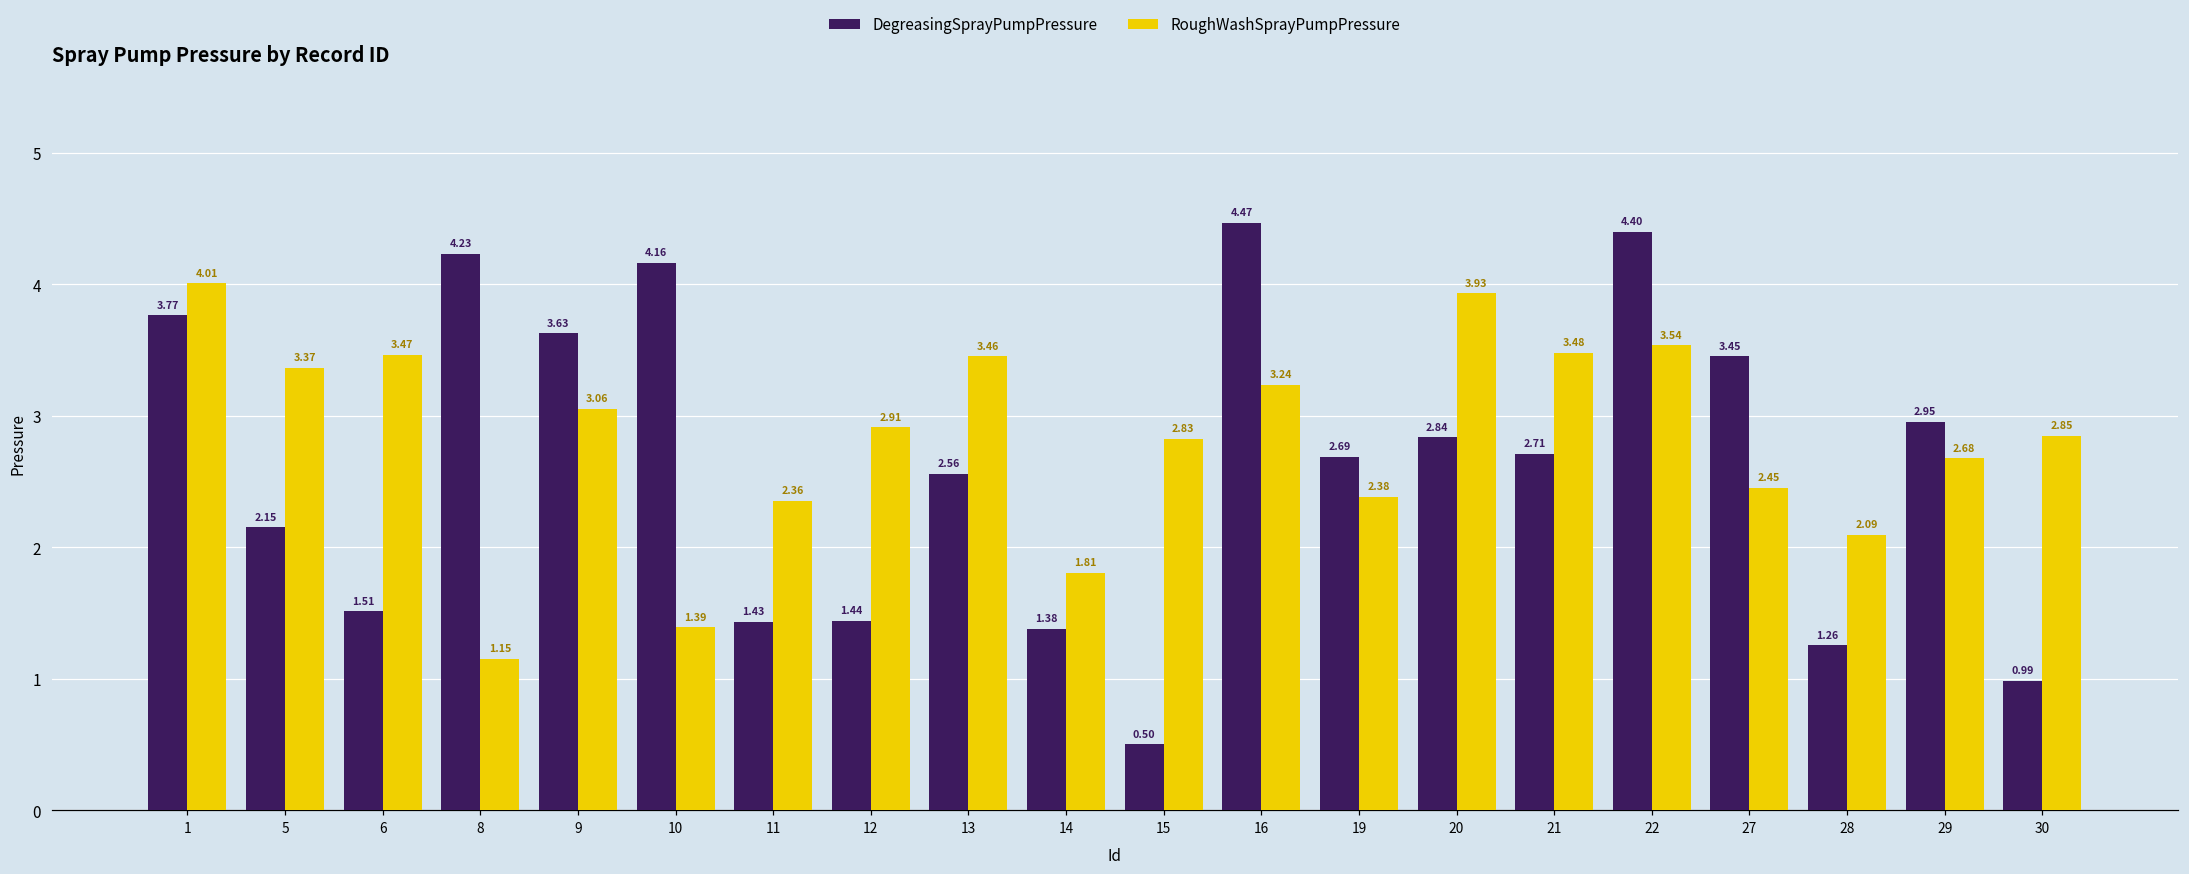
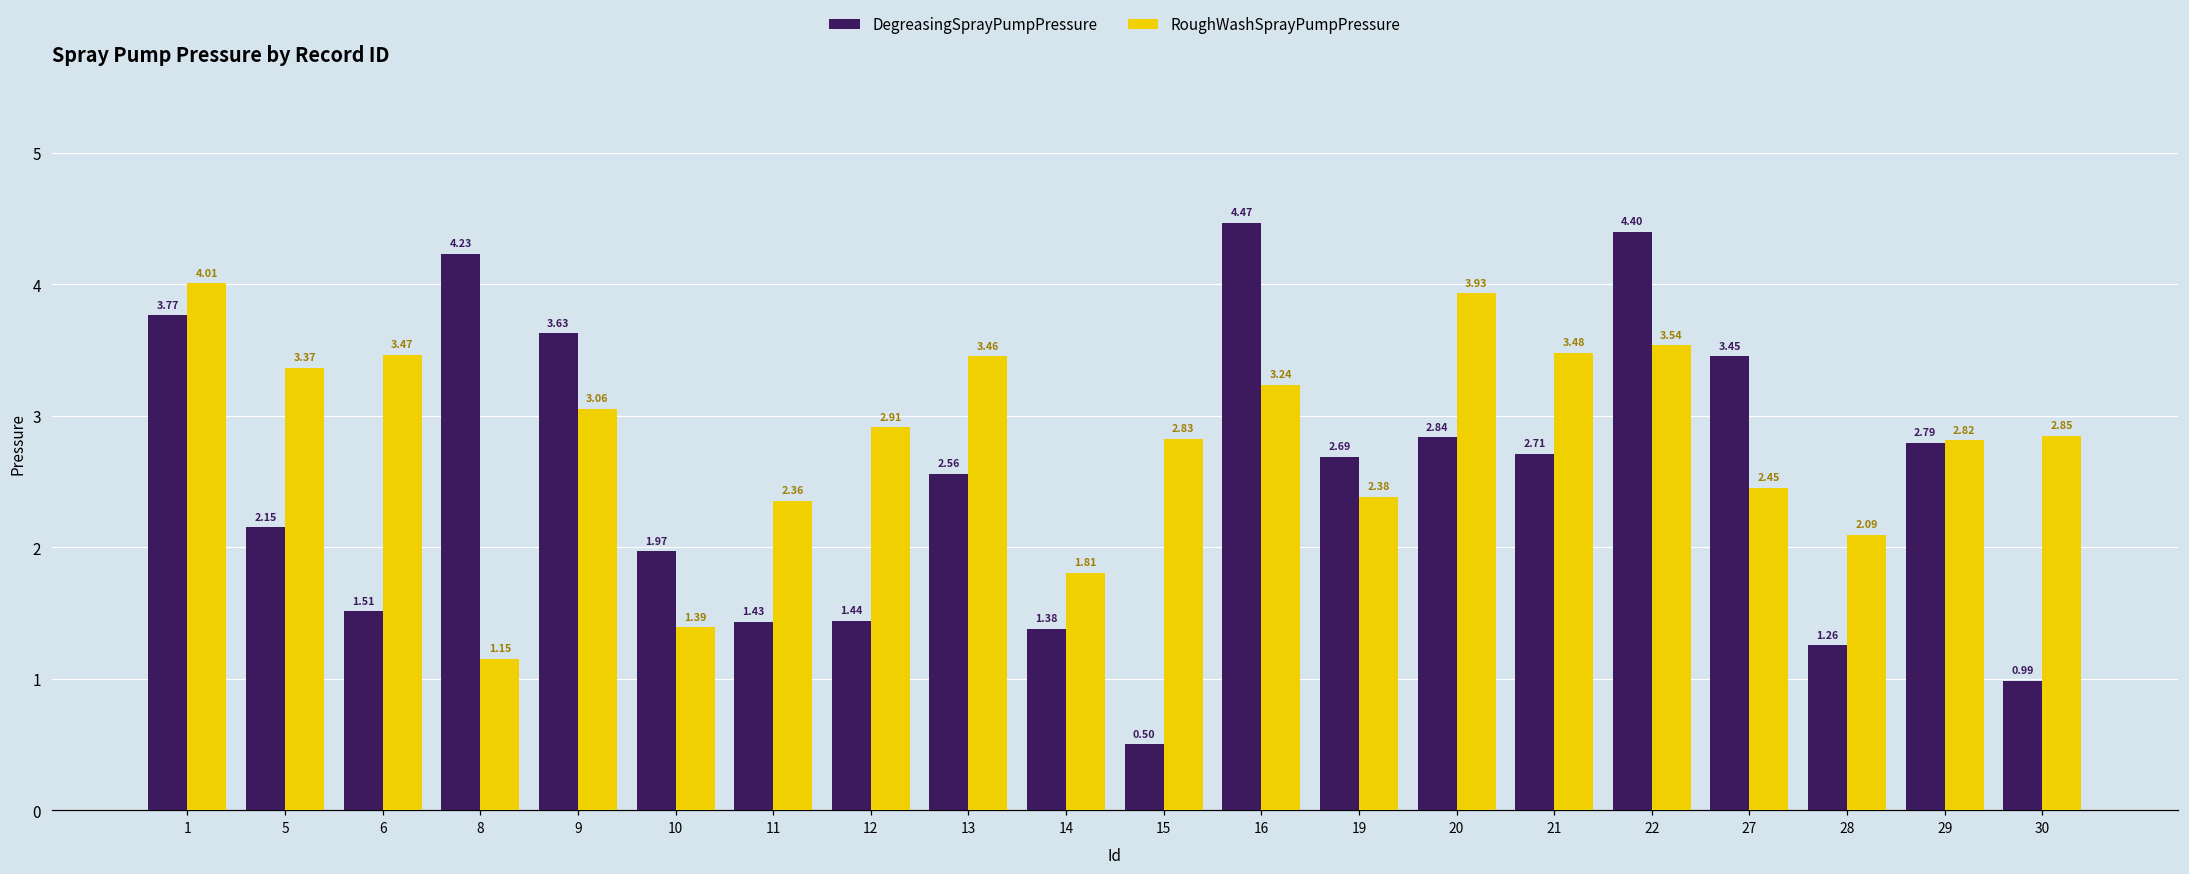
DegreasingSprayPumpPressure, 10: 4.16 -> 1.97
DegreasingSprayPumpPressure, 29: 2.95 -> 2.79
RoughWashSprayPumpPressure, 29: 2.68 -> 2.82
